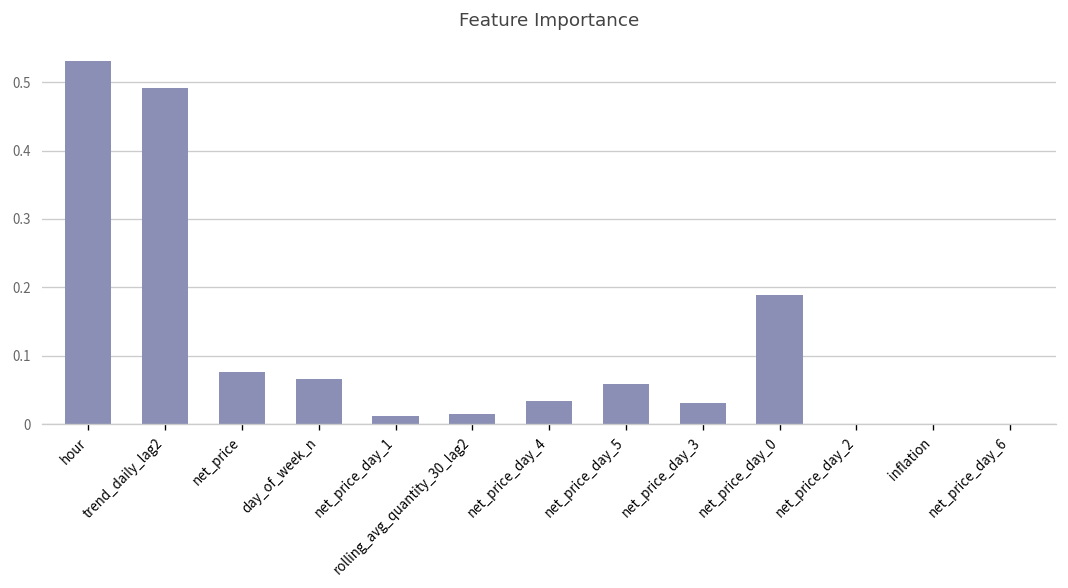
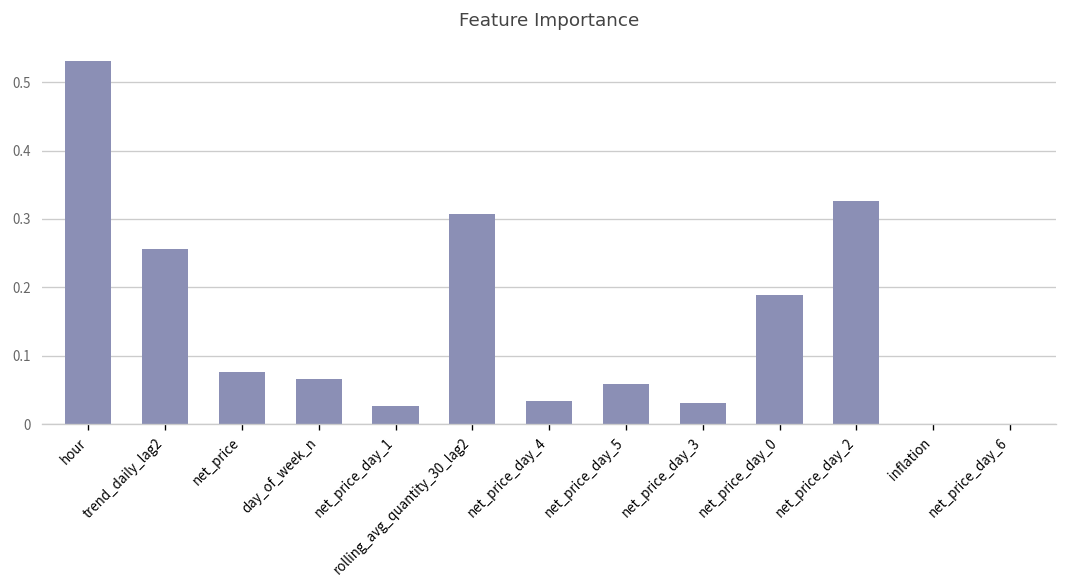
trend_daily_lag2: 0.49 -> 0.26
net_price_day_1: 0.01 -> 0.03
rolling_avg_quantity_30_lag2: 0.01 -> 0.31
net_price_day_2: 0.00 -> 0.33
